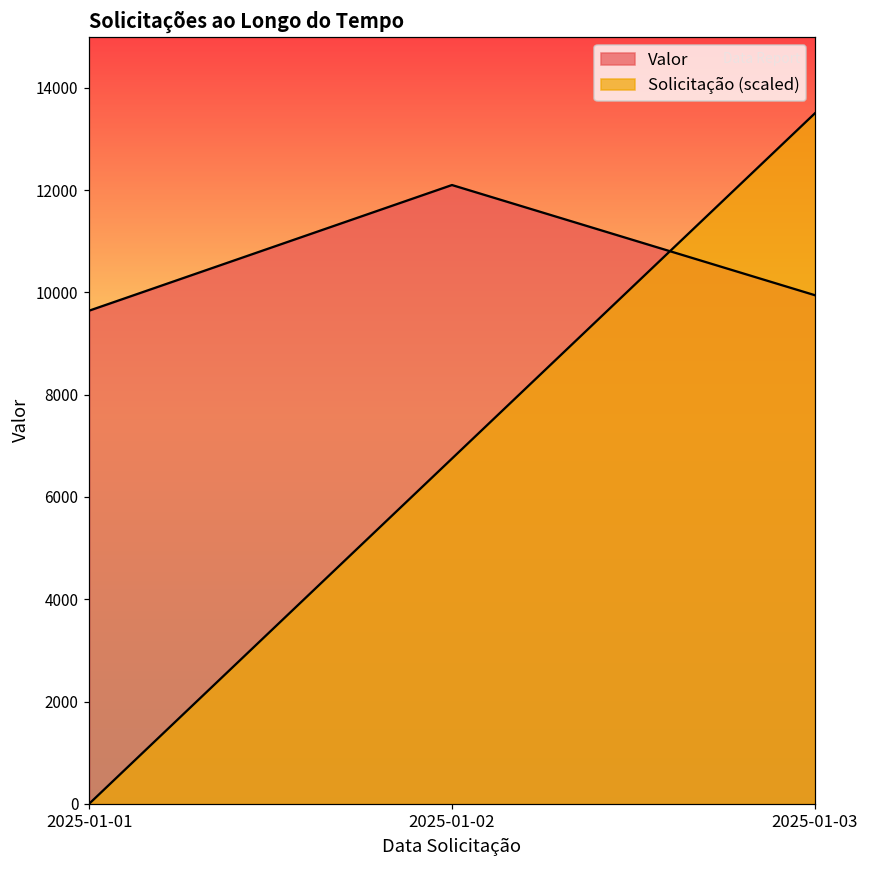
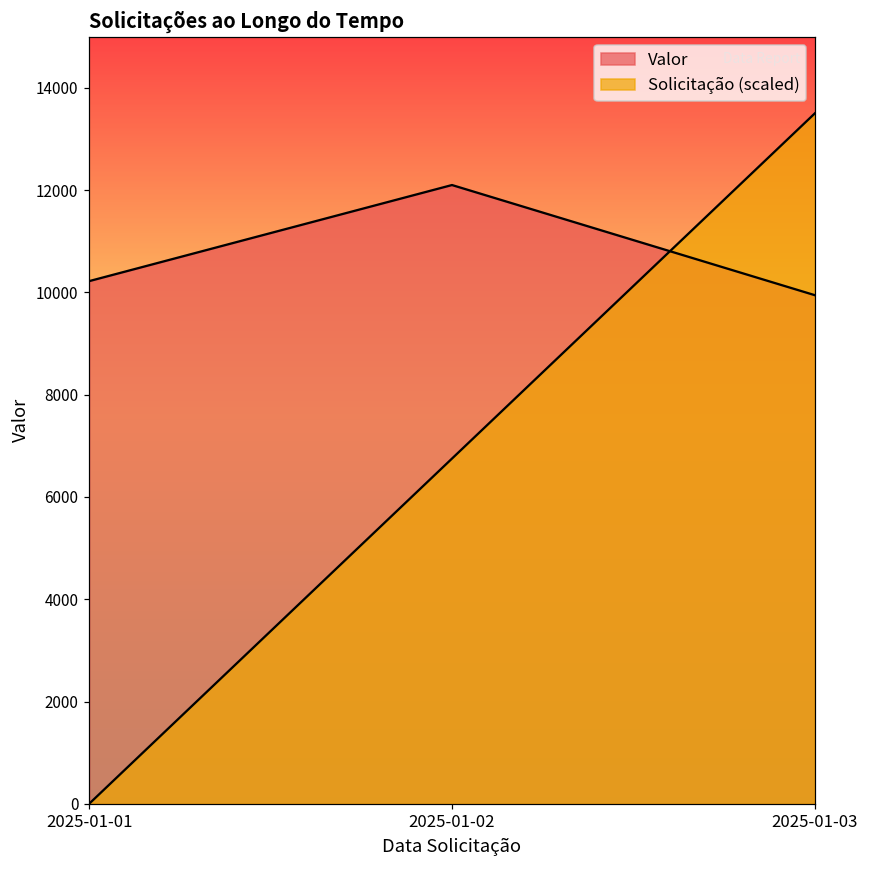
Valor, 2025-01-01: 9600 -> 10200
